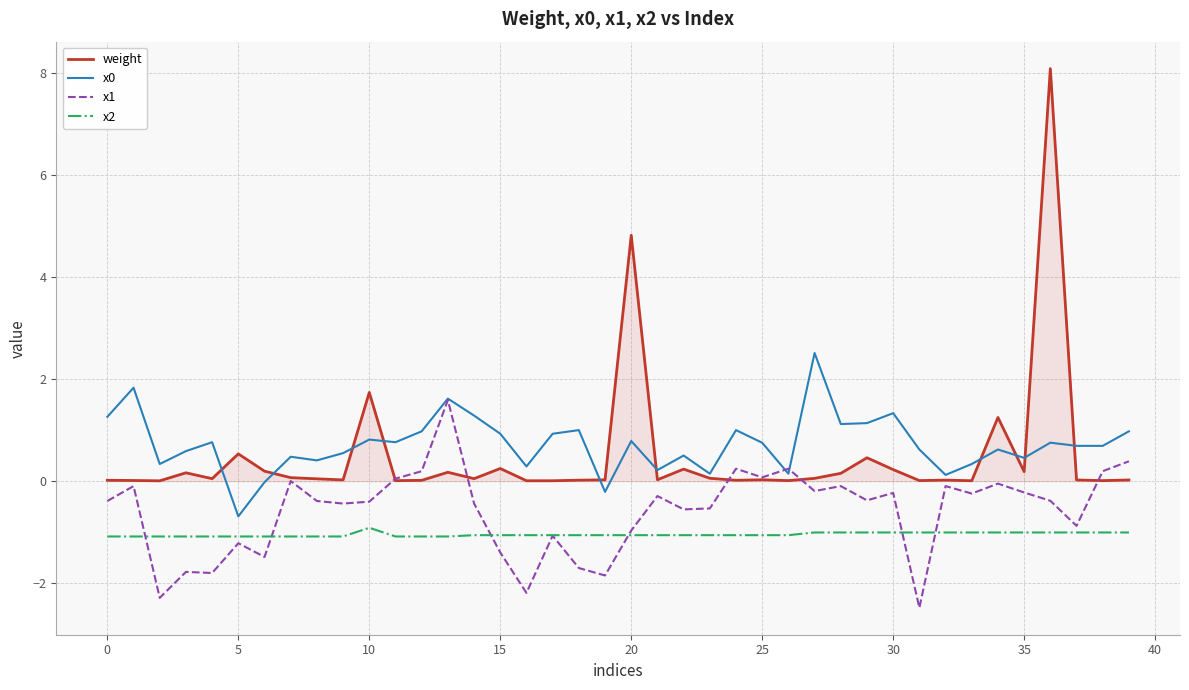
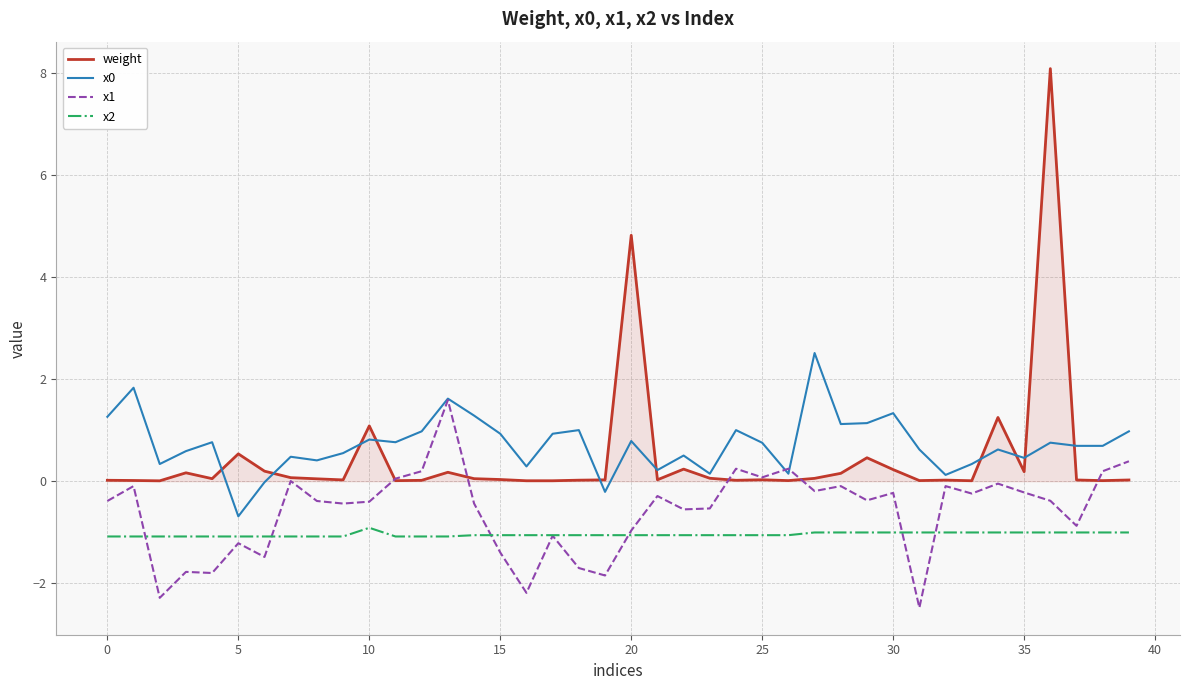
weight, 10: 1.7 -> 1.1
weight, 15: 0.2 -> 0.0
